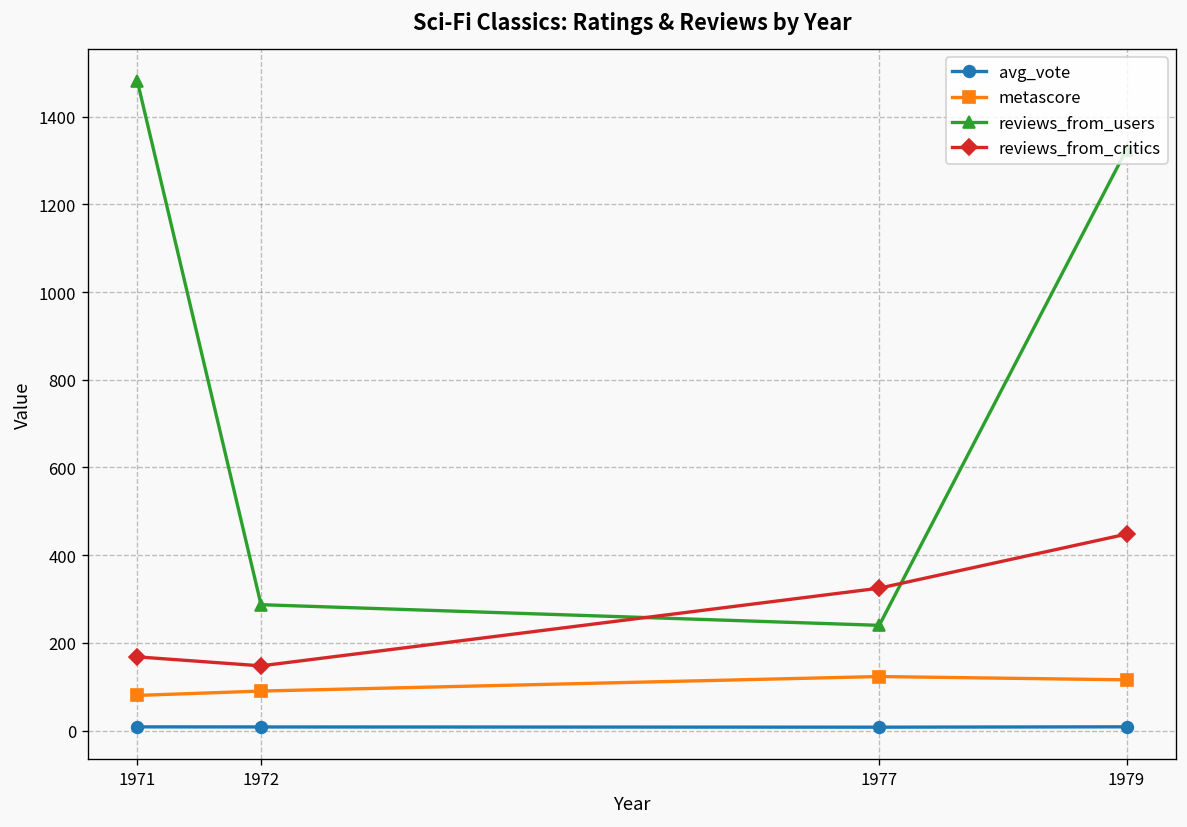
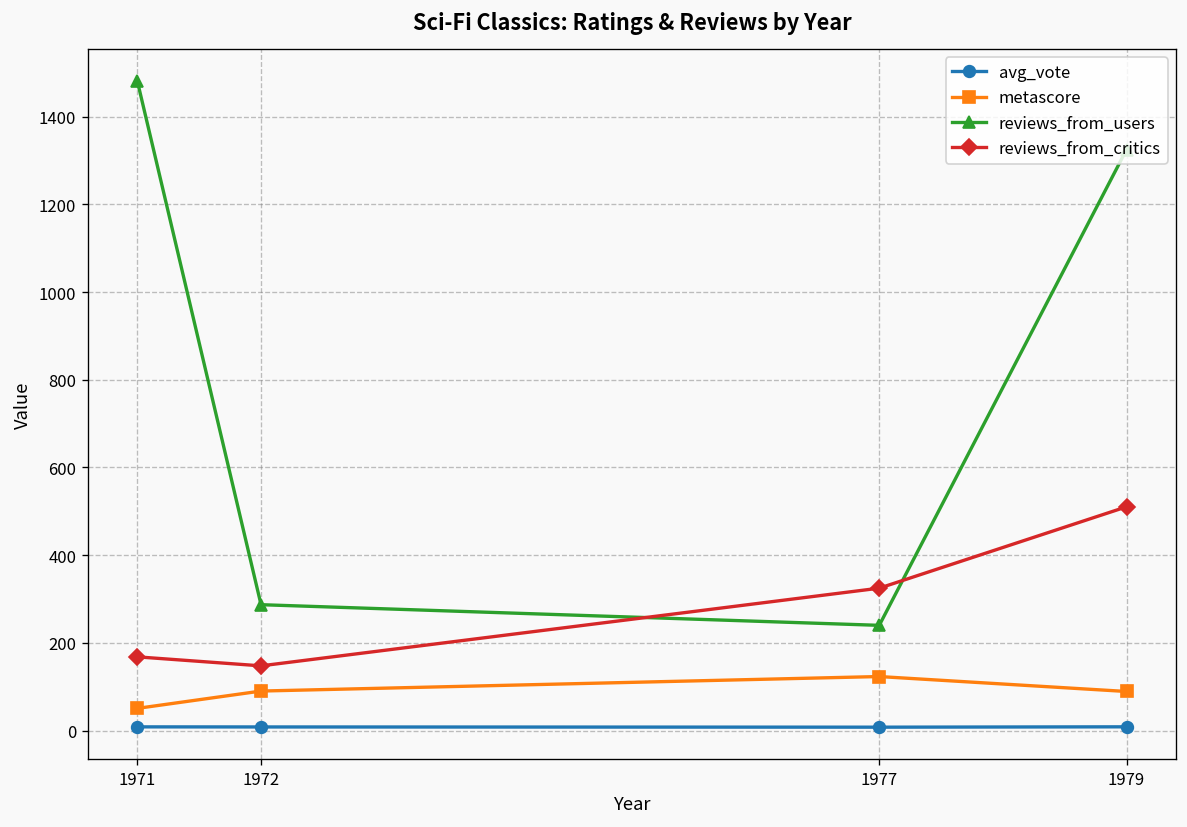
metascore, 1971: 80 -> 50
metascore, 1979: 120 -> 90
reviews_from_critics, 1979: 450 -> 510
